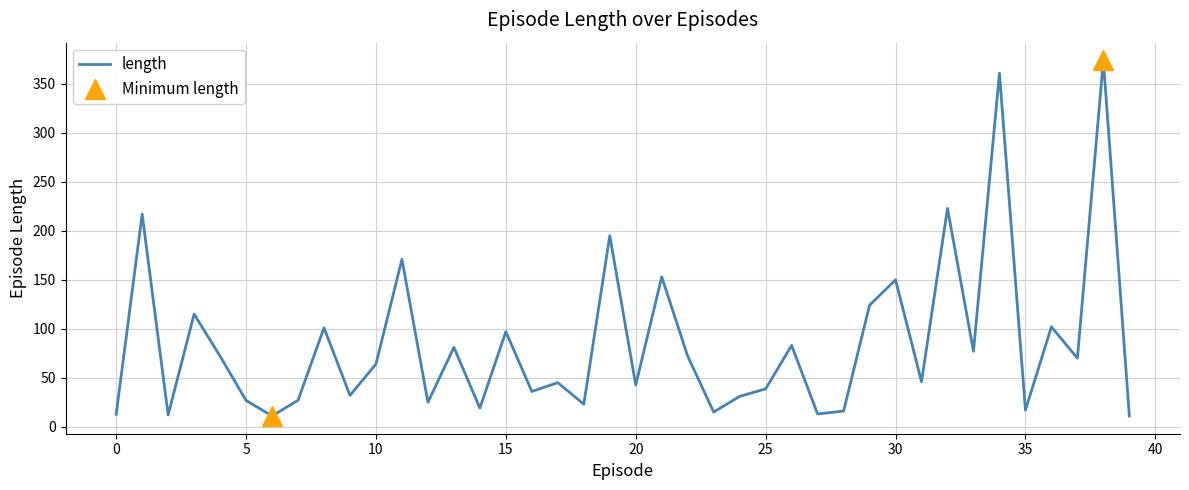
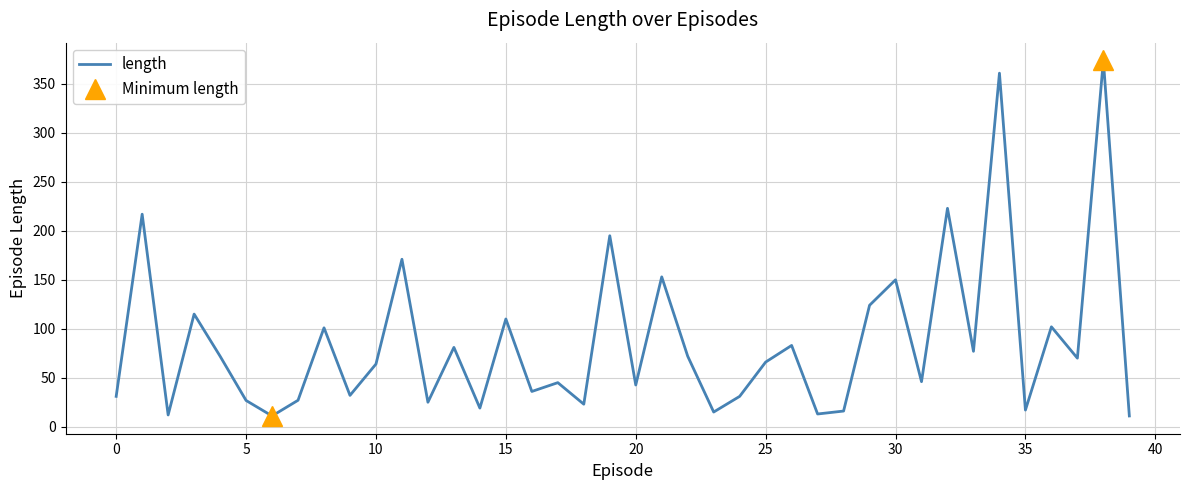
length, 0: 10 -> 30
length, 15: 100 -> 110
length, 25: 40 -> 70
